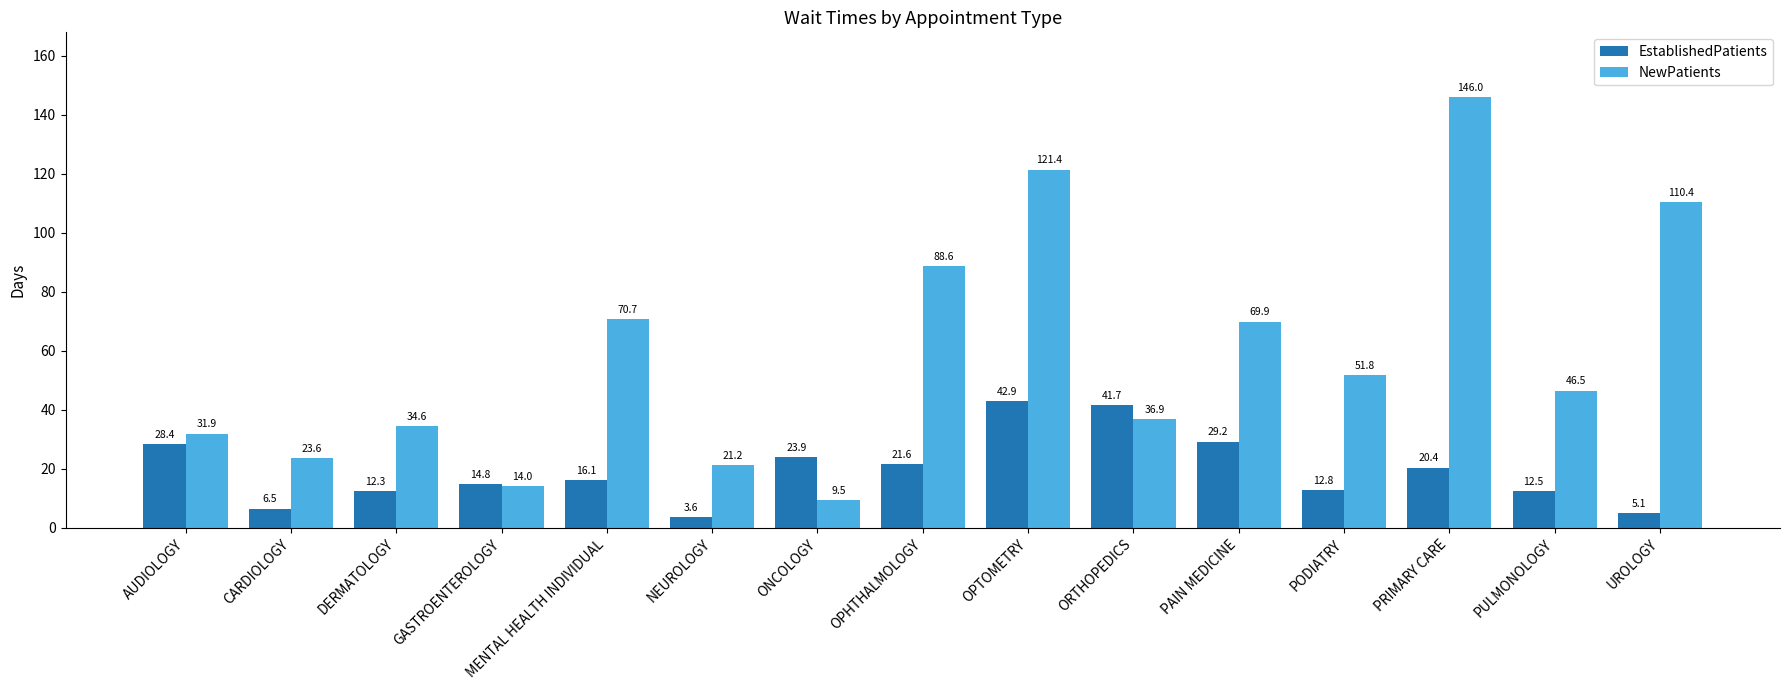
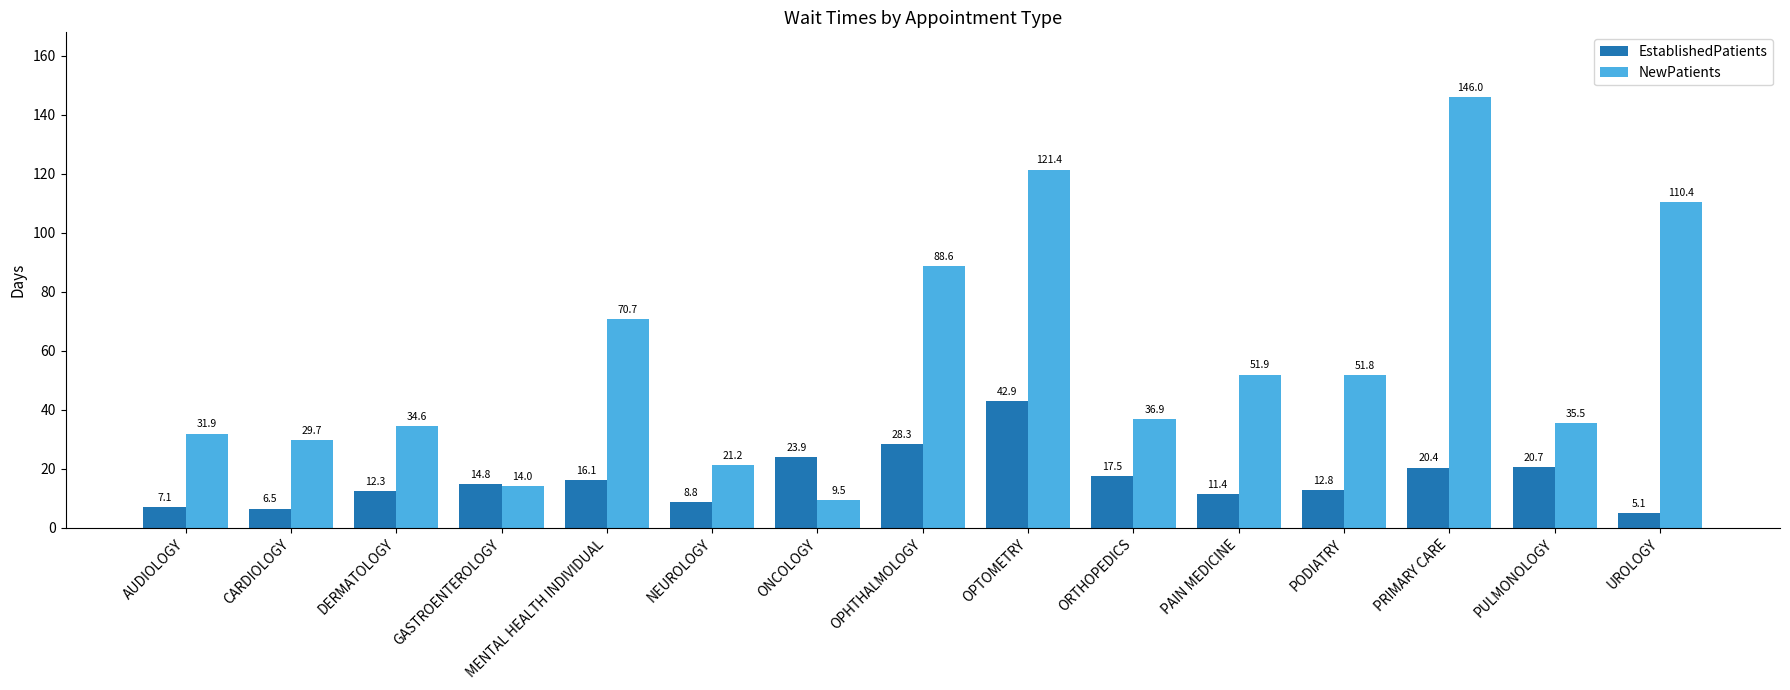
EstablishedPatients, AUDIOLOGY: 28.4 -> 7.1
NewPatients, CARDIOLOGY: 23.6 -> 29.7
EstablishedPatients, NEUROLOGY: 3.6 -> 8.8
EstablishedPatients, OPHTHALMOLOGY: 21.6 -> 28.3
EstablishedPatients, ORTHOPEDICS: 41.7 -> 17.5
EstablishedPatients, PAIN MEDICINE: 29.2 -> 11.4
NewPatients, PAIN MEDICINE: 69.9 -> 51.9
EstablishedPatients, PULMONOLOGY: 12.5 -> 20.7
NewPatients, PULMONOLOGY: 46.5 -> 35.5
